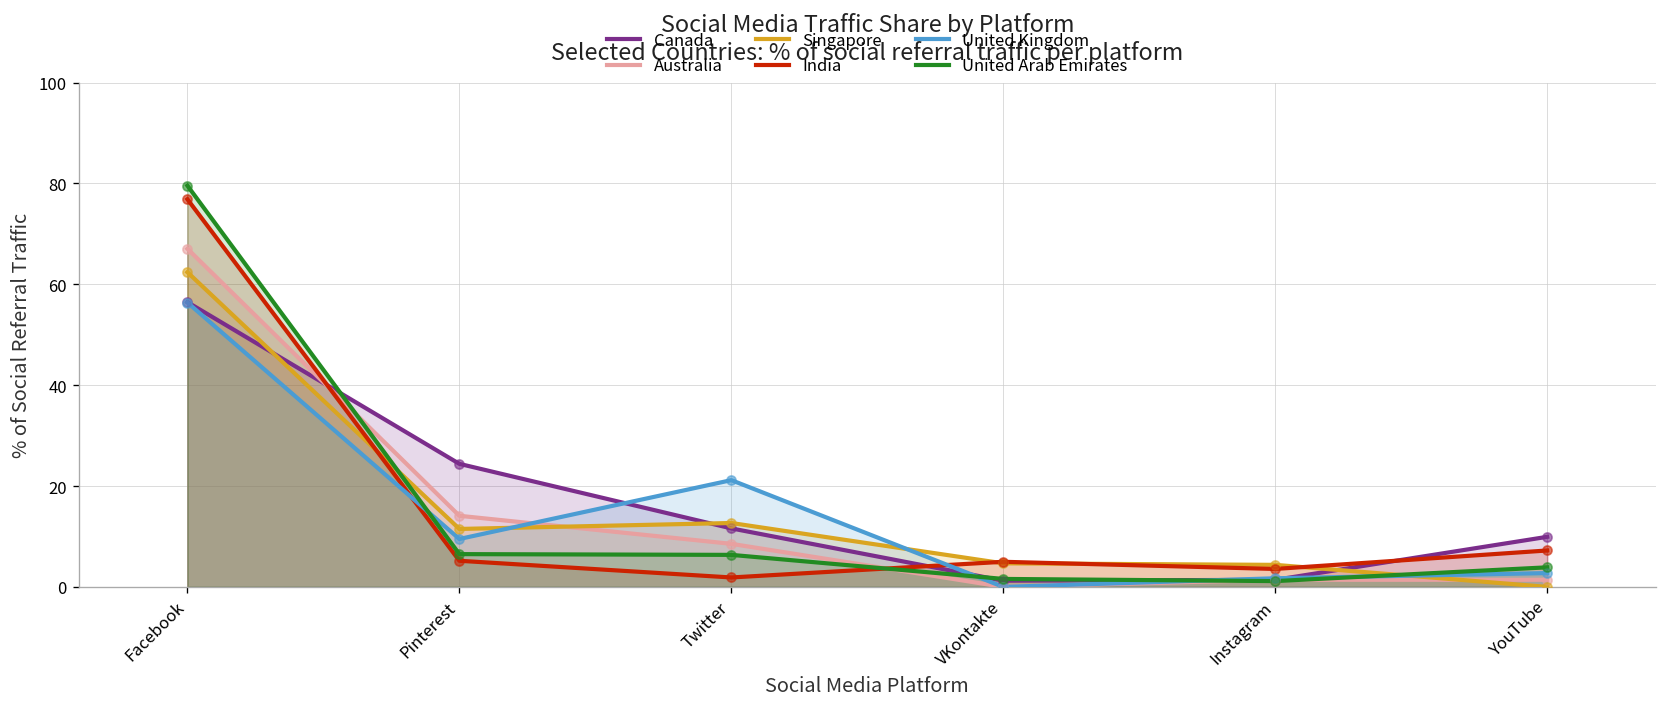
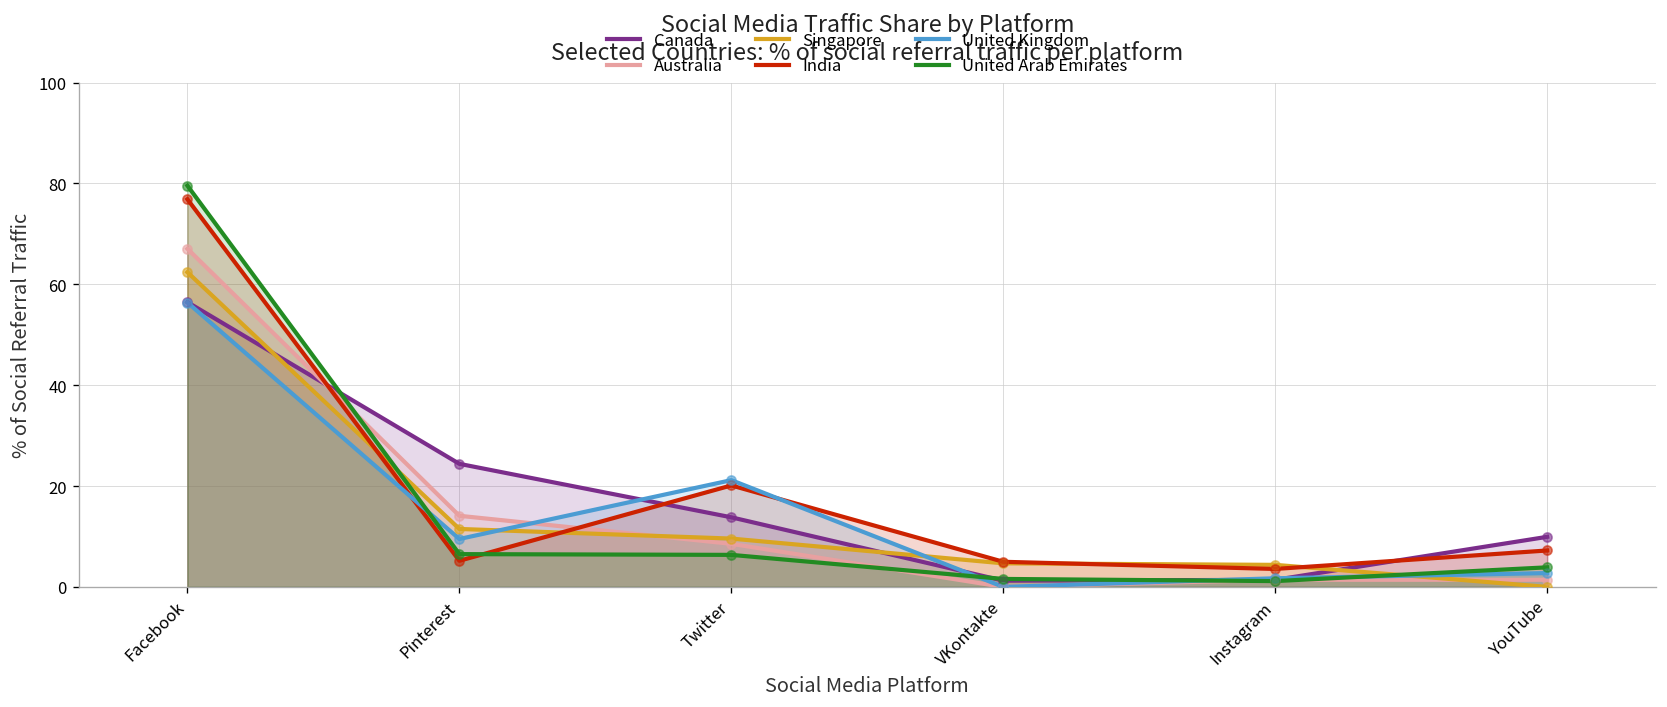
Canada, Twitter: 12 -> 14
Singapore, Twitter: 13 -> 10
India, Twitter: 2 -> 20
